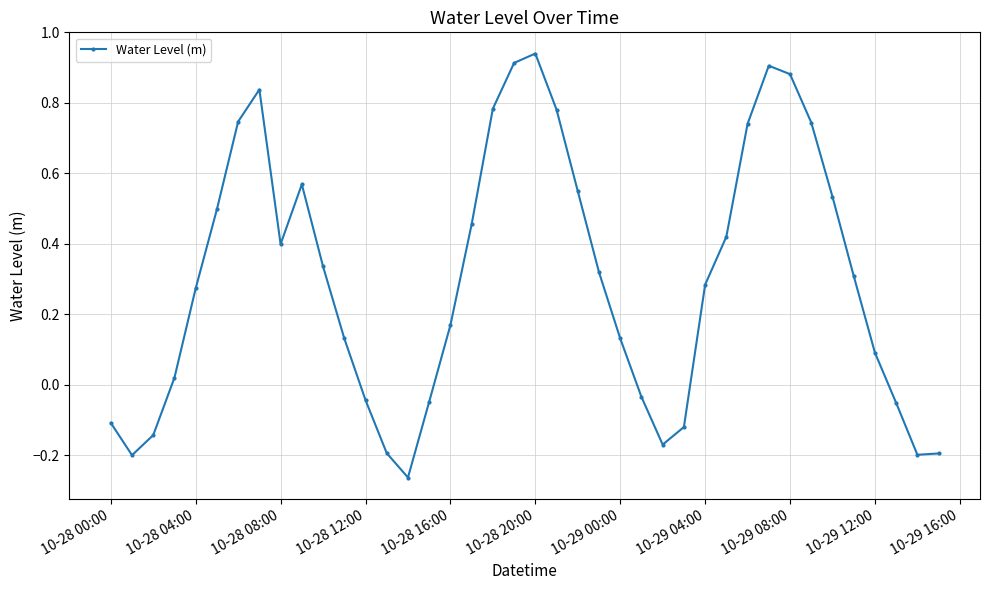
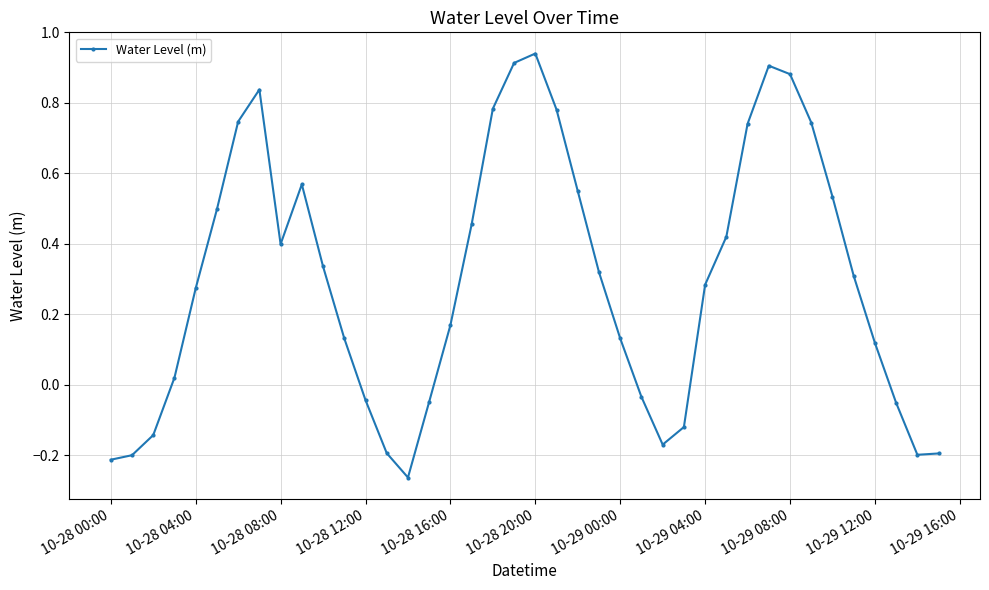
10-28 00:00: -0.11 -> -0.21
10-29 12:00: 0.09 -> 0.12
